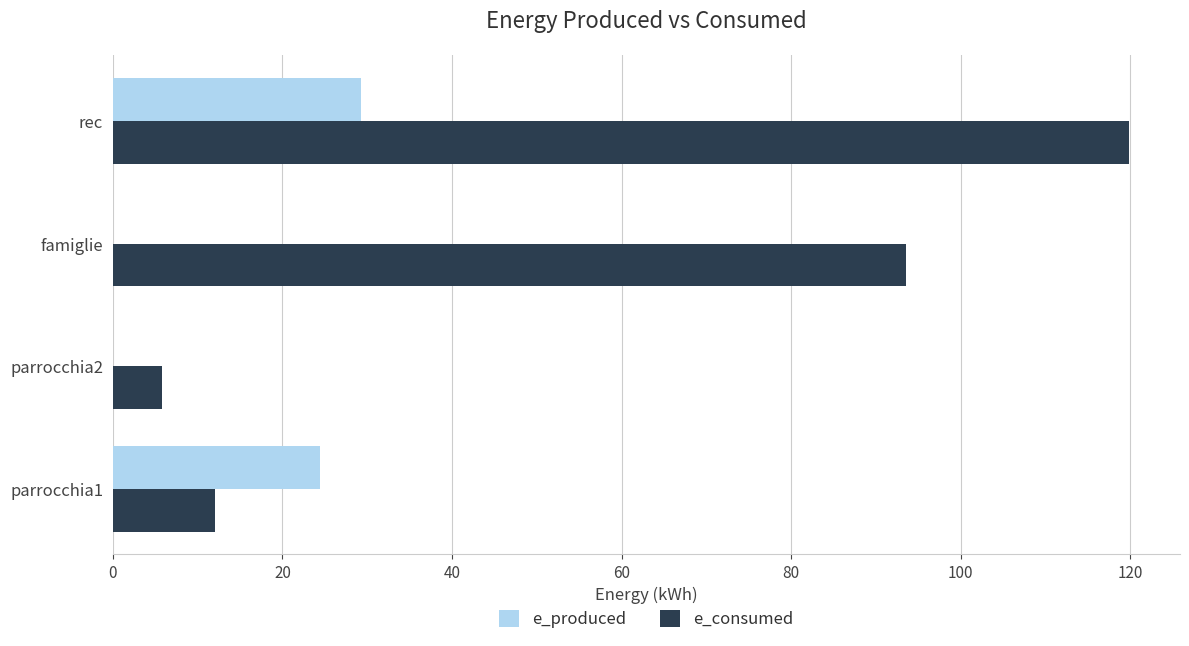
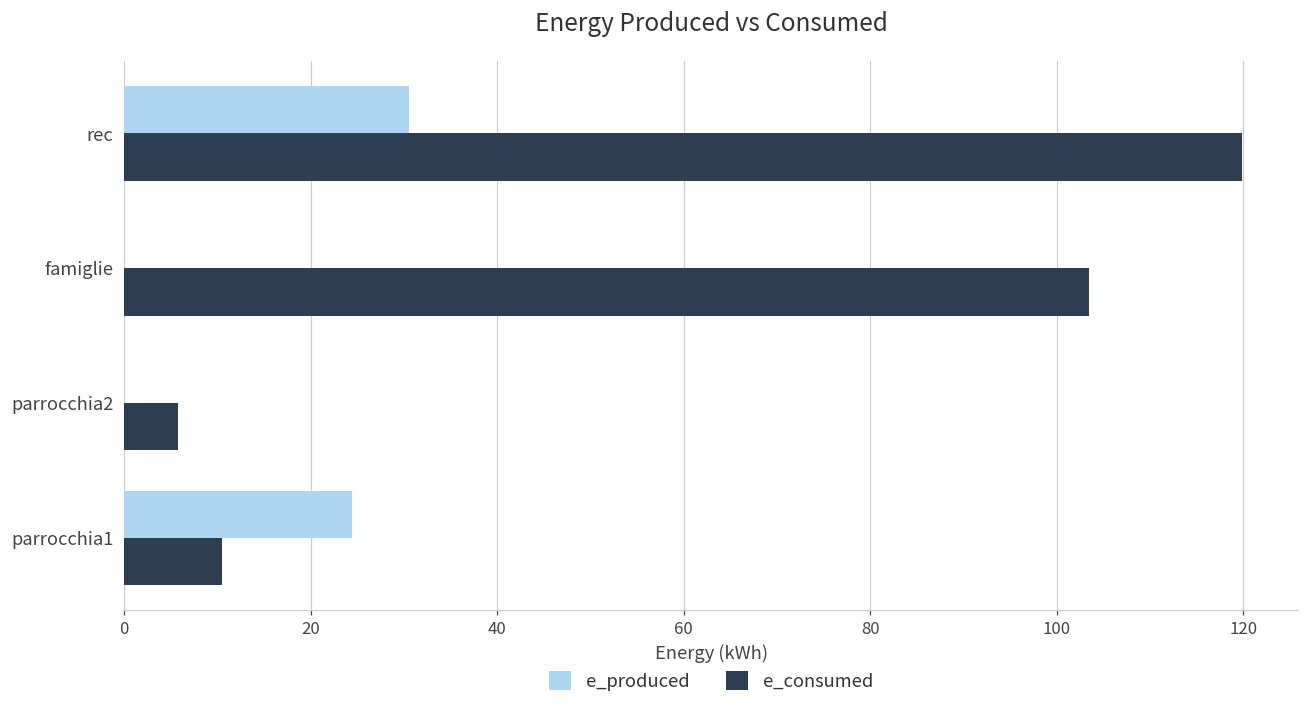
e_produced, rec: 29 -> 31
e_consumed, famiglie: 94 -> 103
e_consumed, parrocchia1: 12 -> 10
